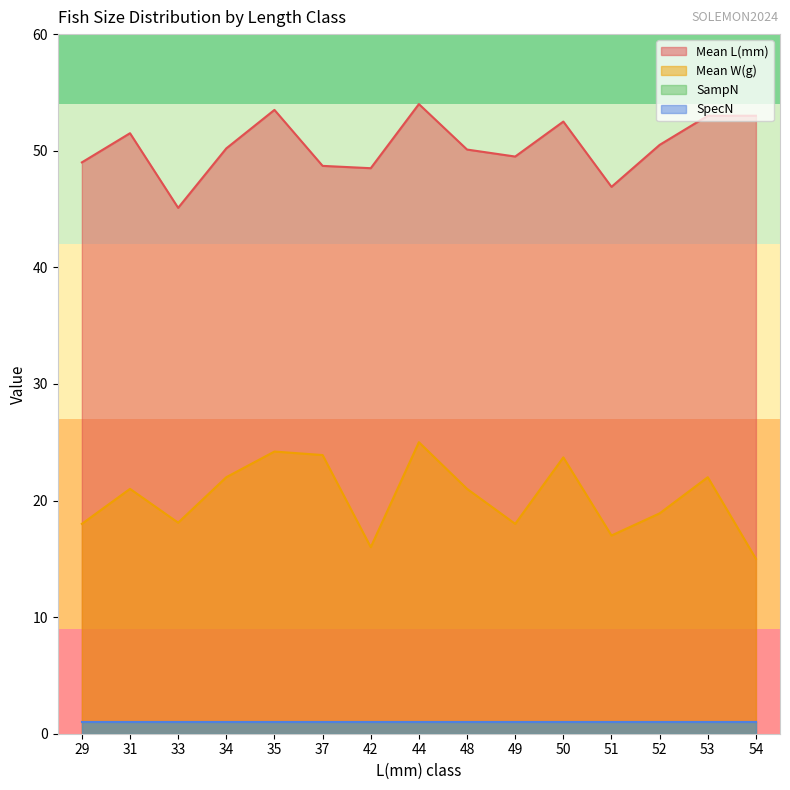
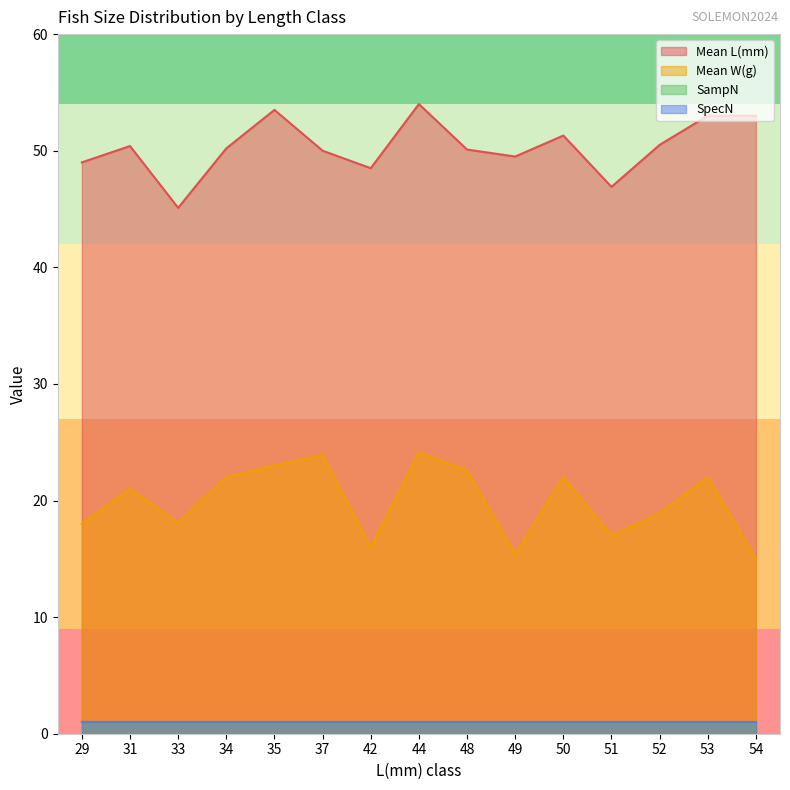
Mean L(mm), 31: 51.5 -> 50.4
Mean W(g), 35: 24.2 -> 23.0
Mean L(mm), 37: 48.7 -> 50.0
Mean W(g), 44: 25.0 -> 24.1
Mean W(g), 48: 21.0 -> 22.6
Mean W(g), 49: 18.0 -> 15.4
Mean L(mm), 50: 52.5 -> 51.3
Mean W(g), 50: 23.7 -> 22.0
